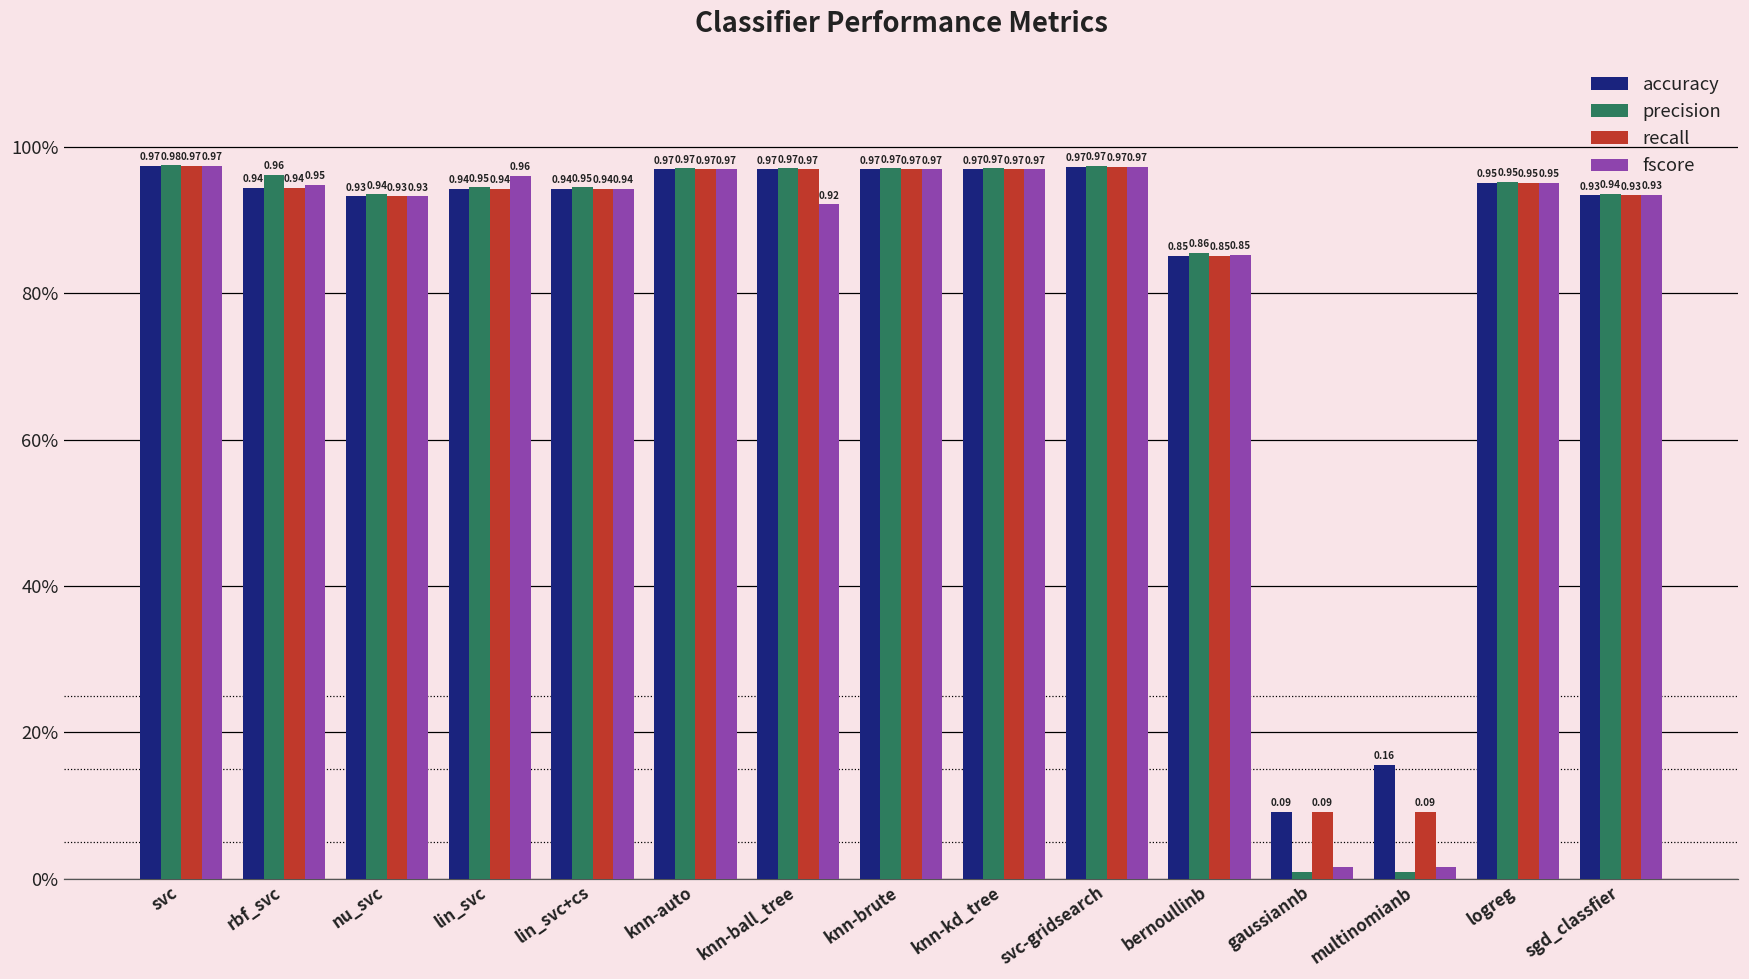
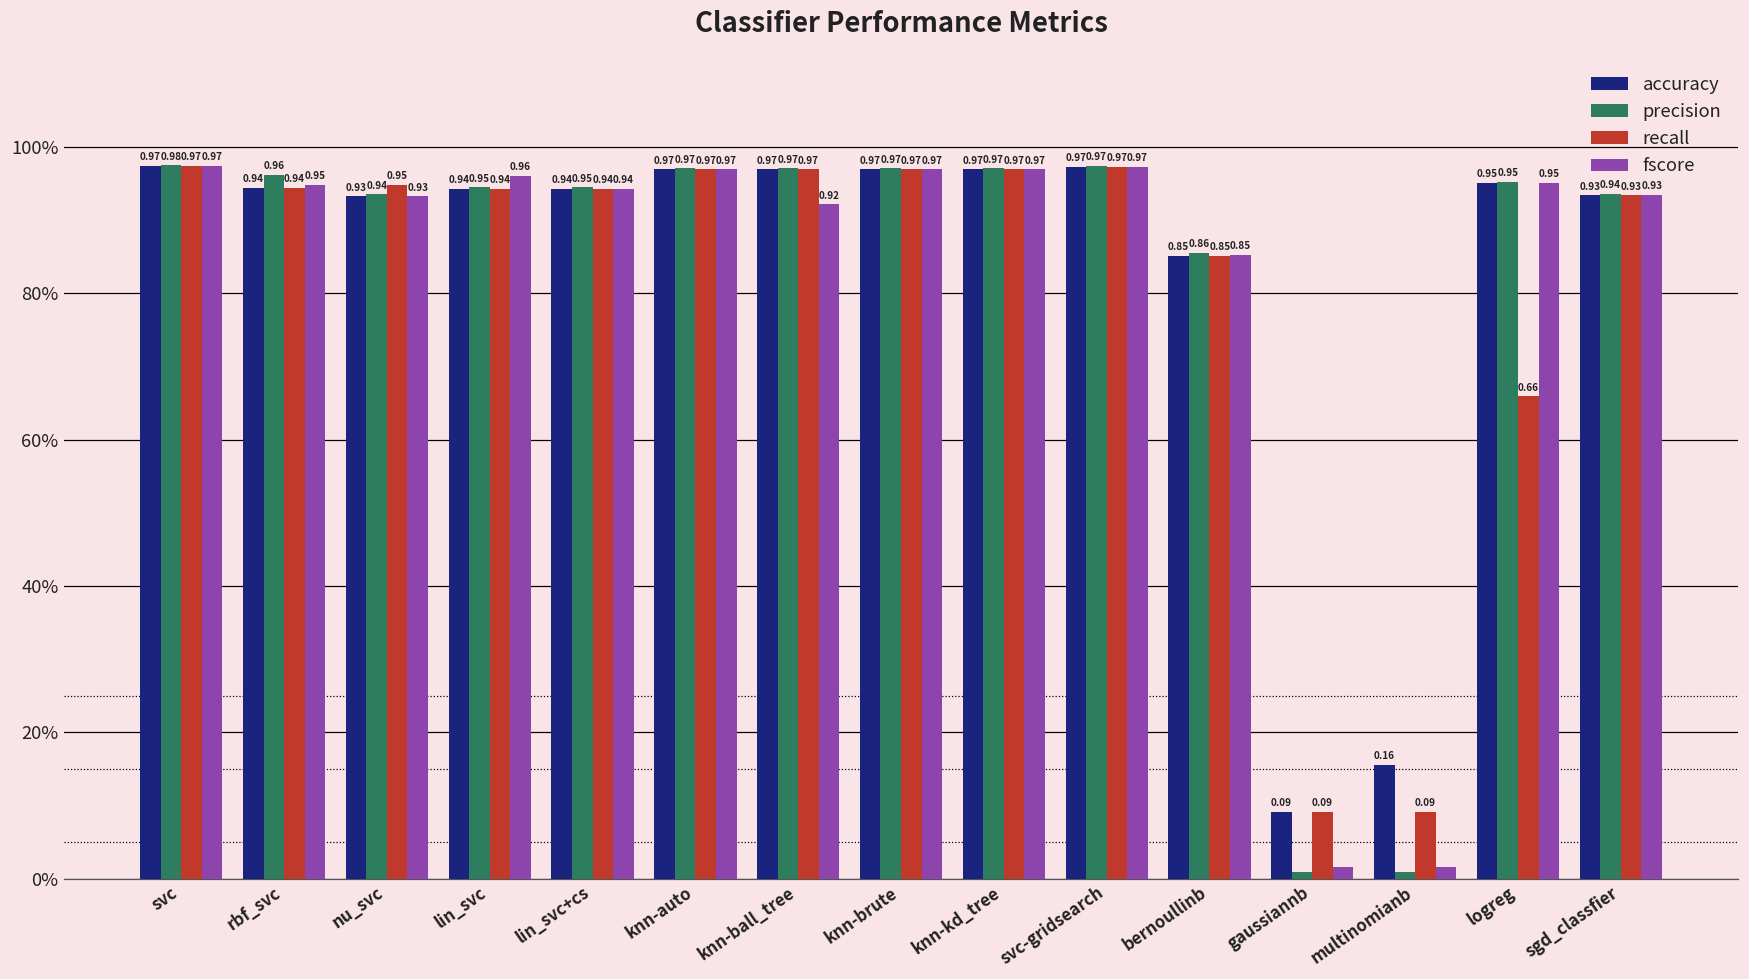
recall, nu_svc: 0.93 -> 0.95
recall, logreg: 0.95 -> 0.66
